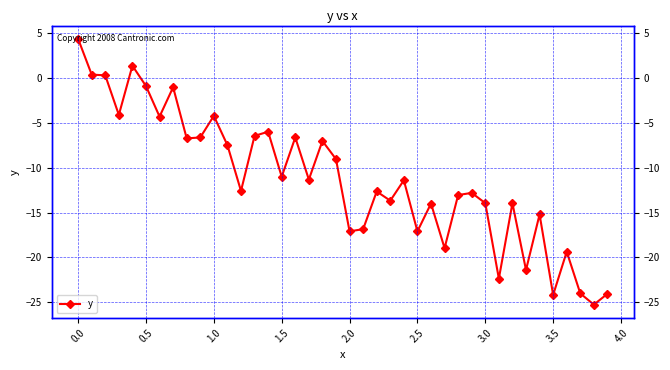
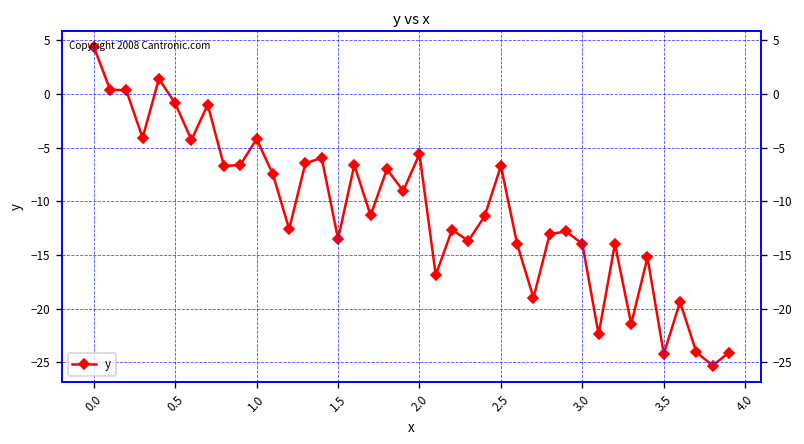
1.5: -11 -> -14
2.0: -17 -> -6
2.5: -17 -> -7
